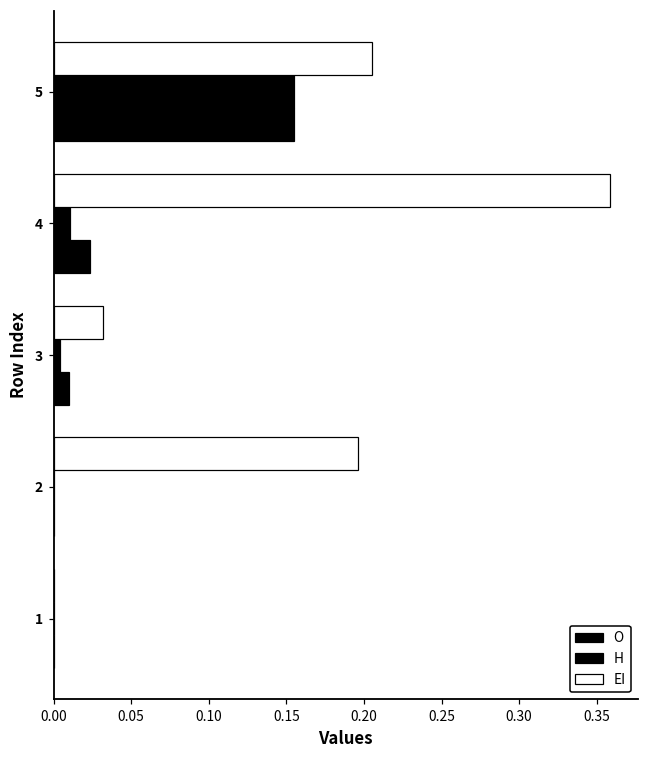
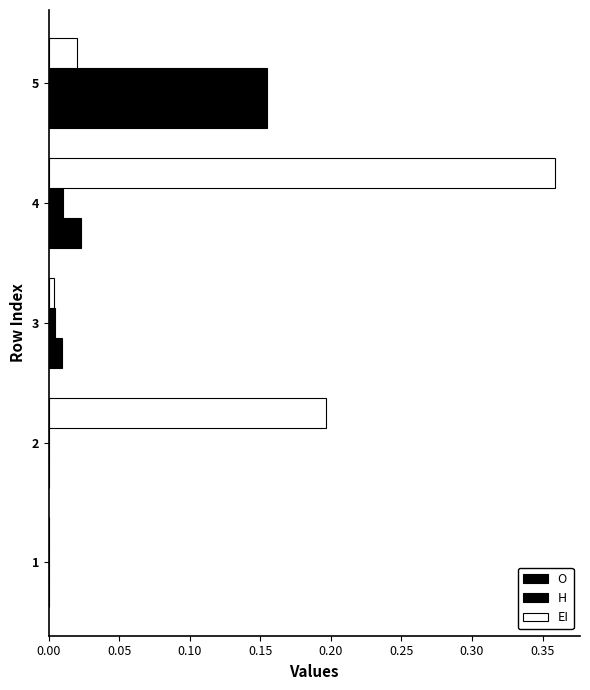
EI, 5: 0.205 -> 0.020
EI, 3: 0.032 -> 0.003
